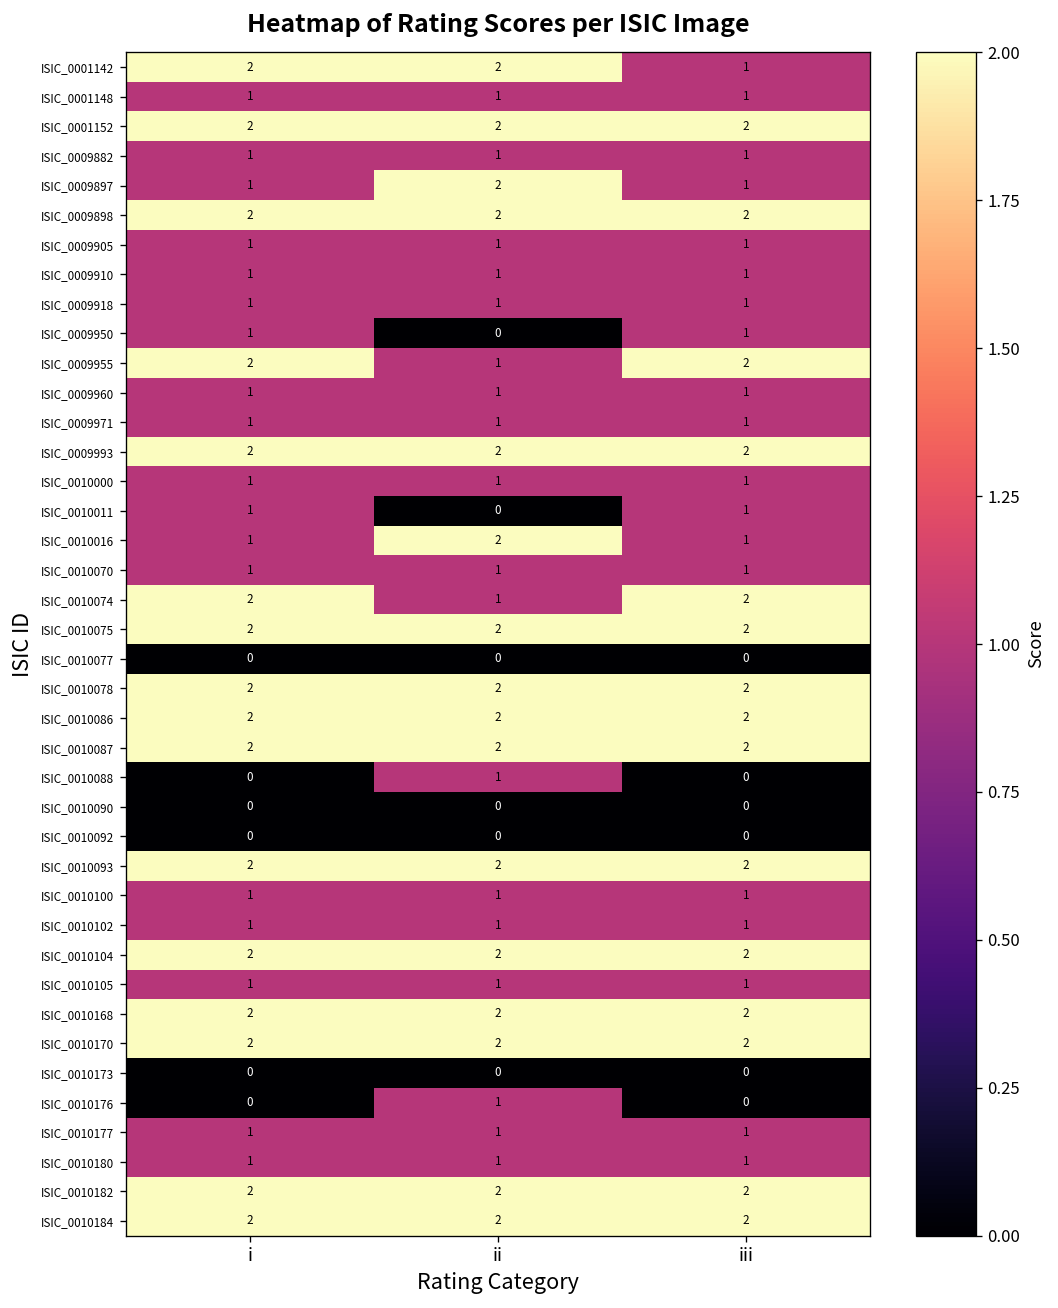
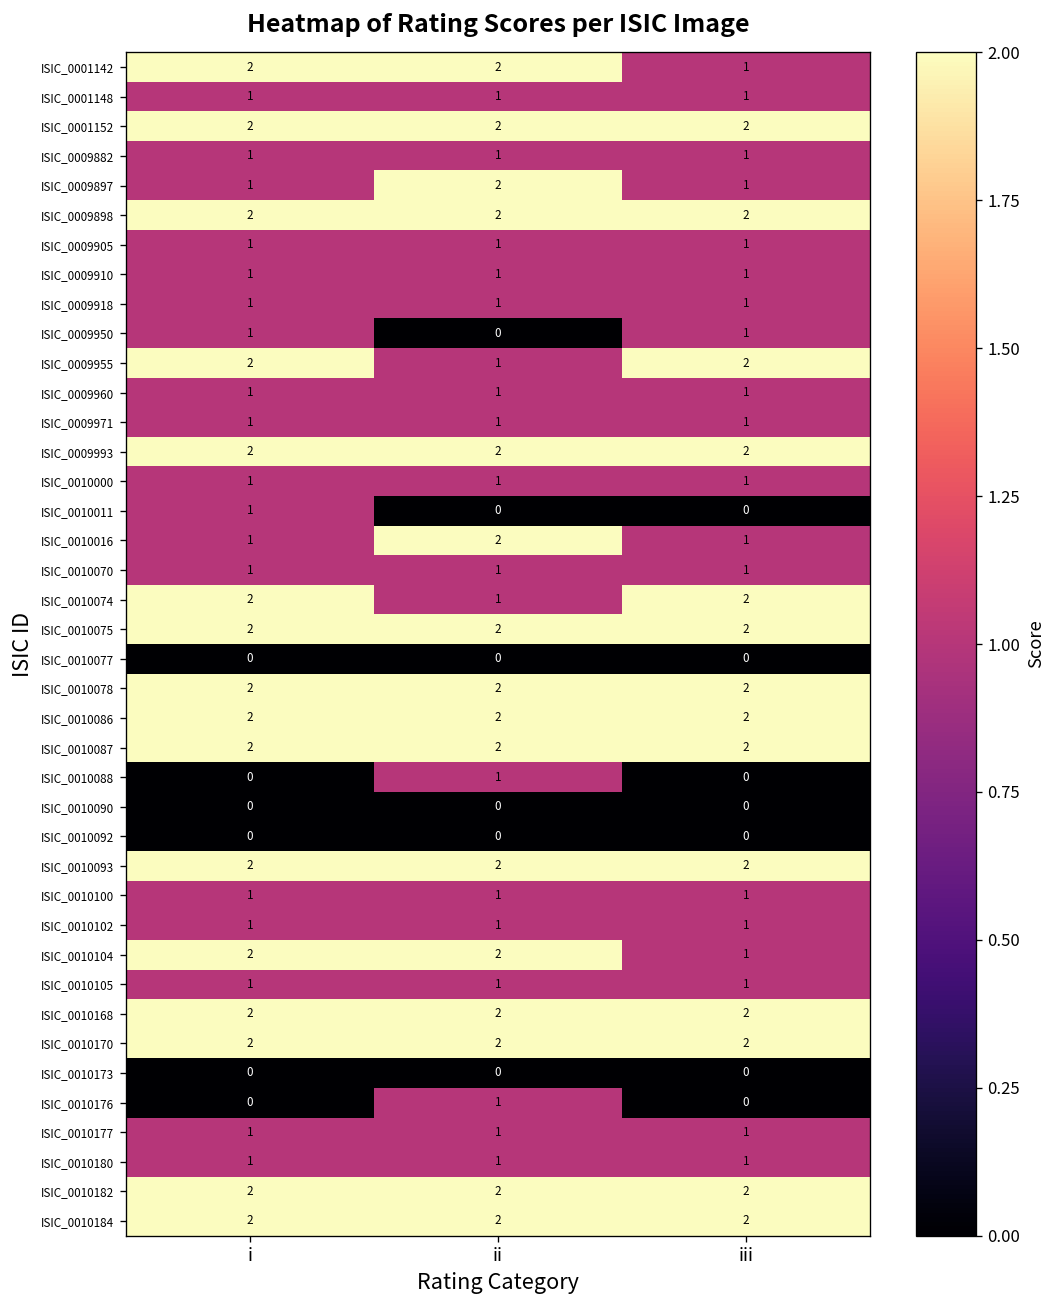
ISIC_0010011, iii: 1 -> 0
ISIC_0010104, iii: 2 -> 1
